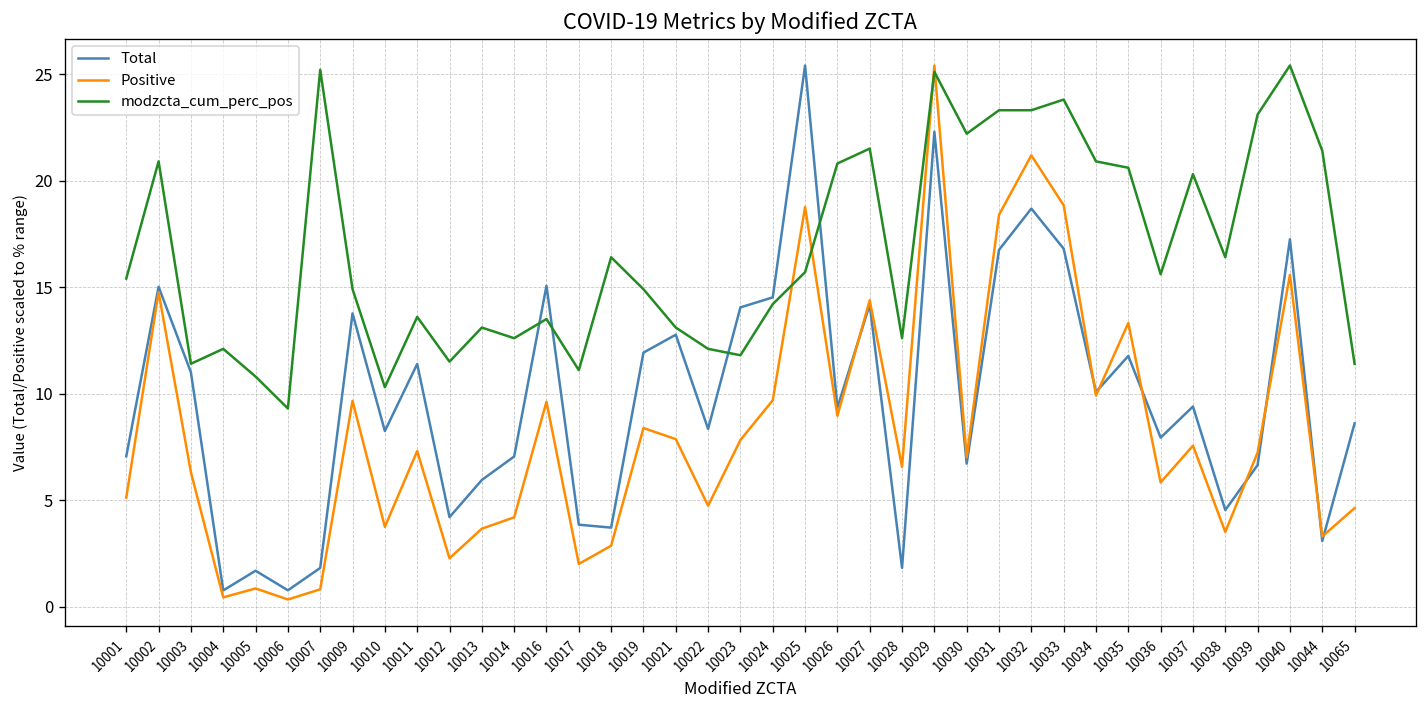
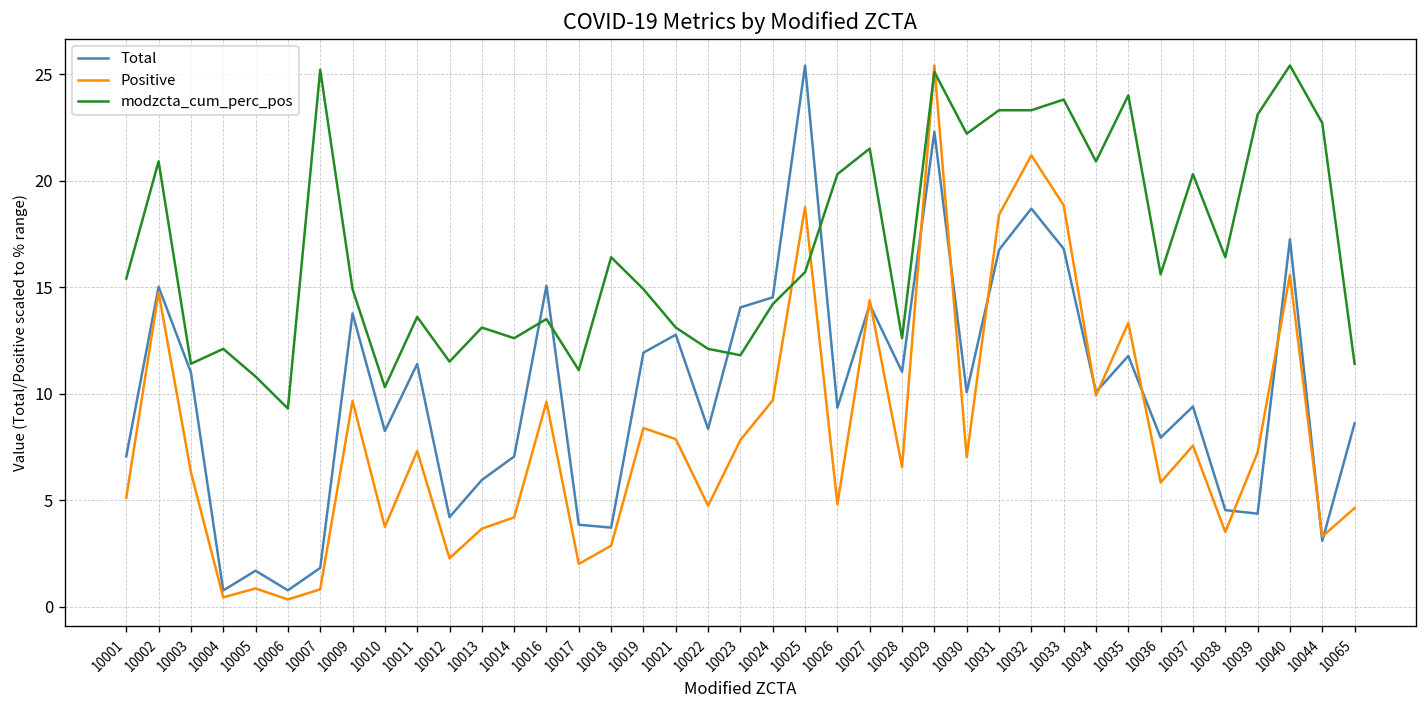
Positive, 10026: 9.0 -> 4.8
modzcta_cum_perc_pos, 10026: 20.8 -> 20.3
Total, 10028: 1.8 -> 11.0
Total, 10030: 6.7 -> 10.1
modzcta_cum_perc_pos, 10035: 20.6 -> 24.0
Total, 10039: 6.6 -> 4.4
modzcta_cum_perc_pos, 10044: 21.4 -> 22.7
